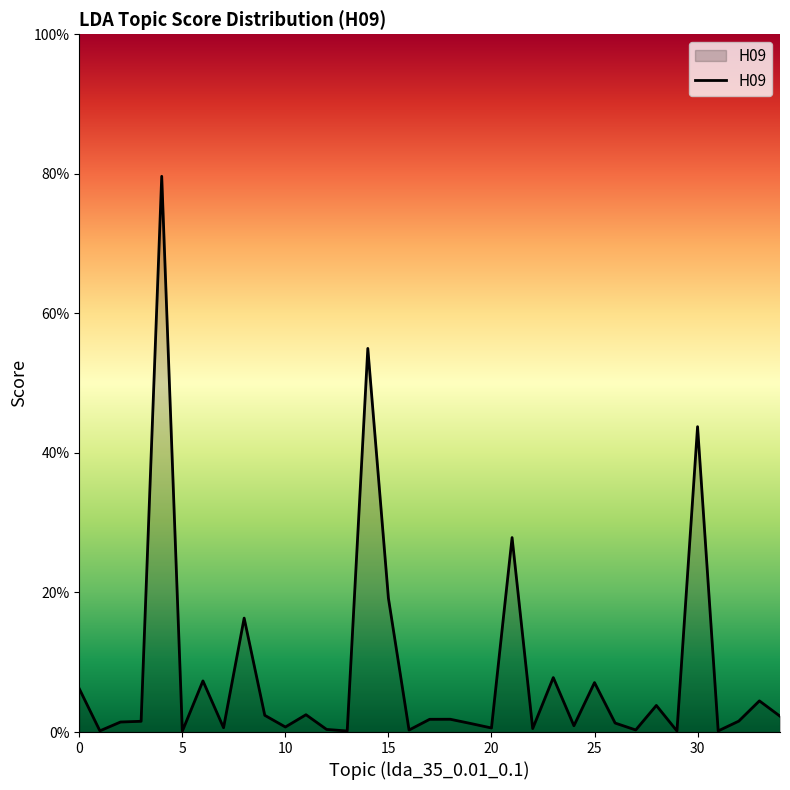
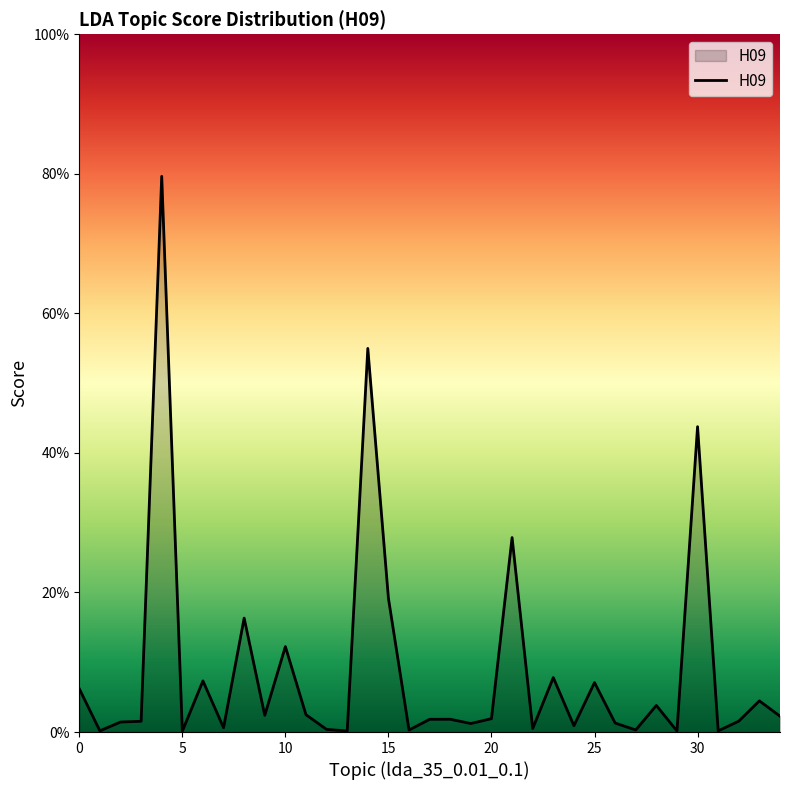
10: 1% -> 12%
20: 1% -> 2%
